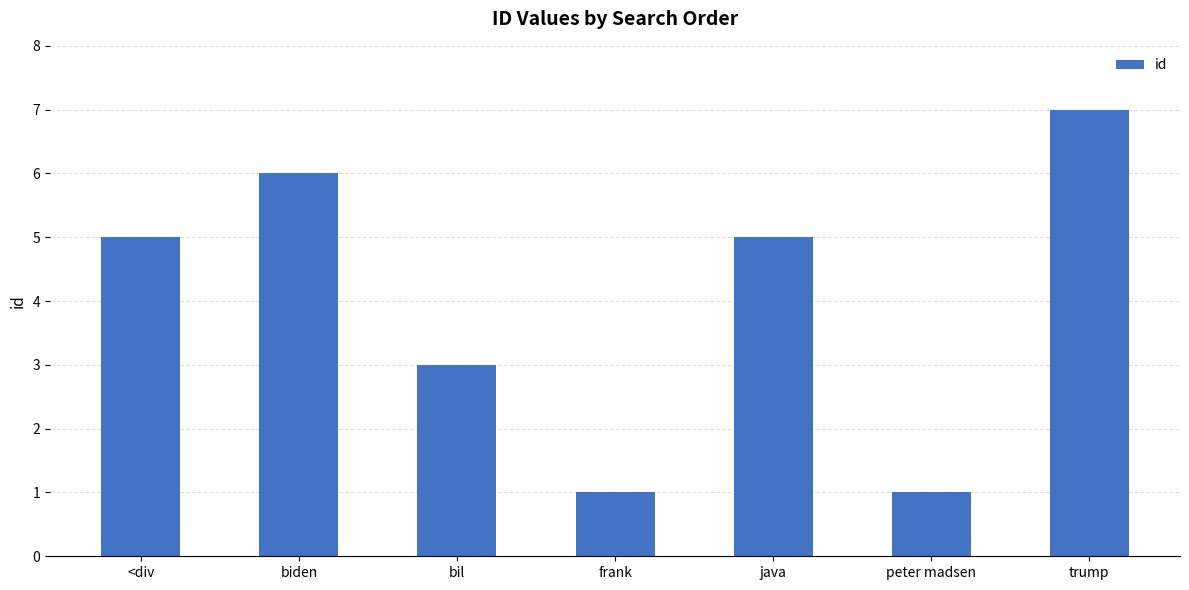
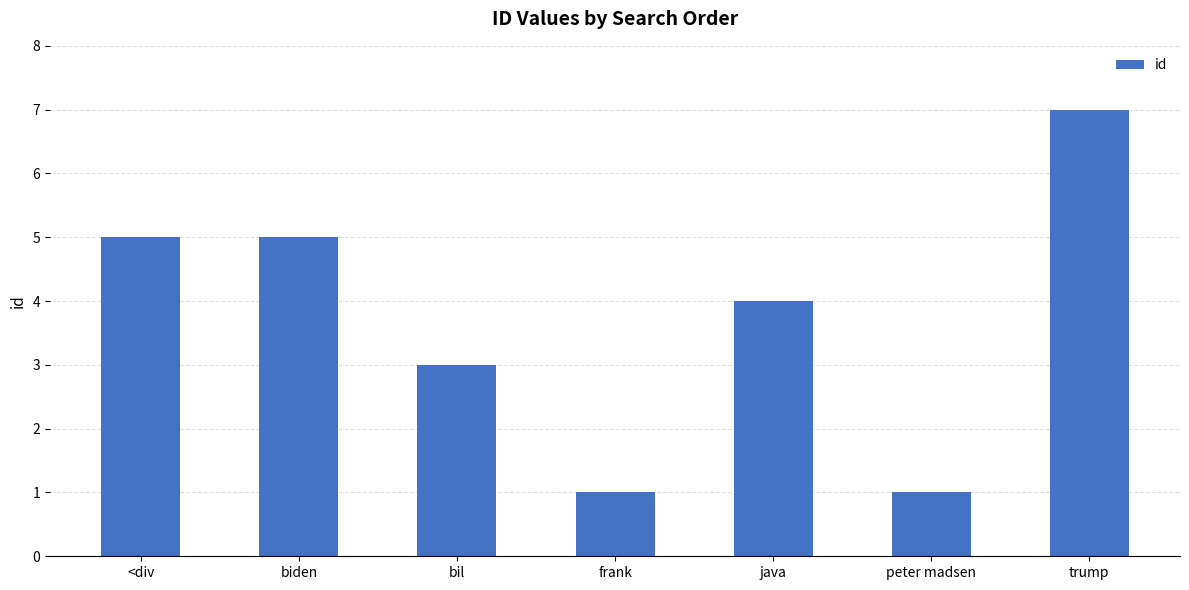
biden: 6 -> 5
java: 5 -> 4
